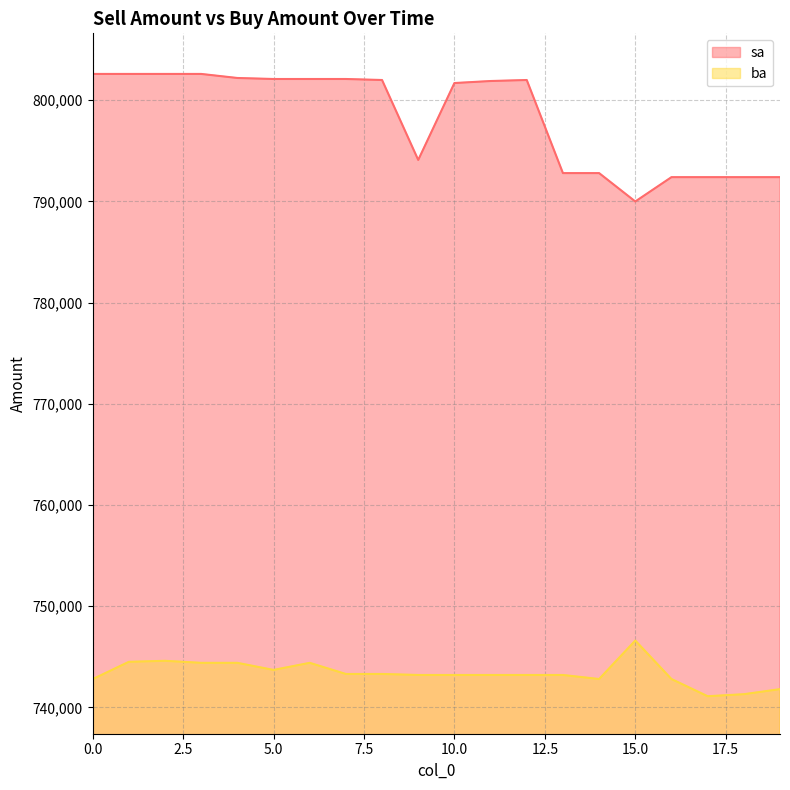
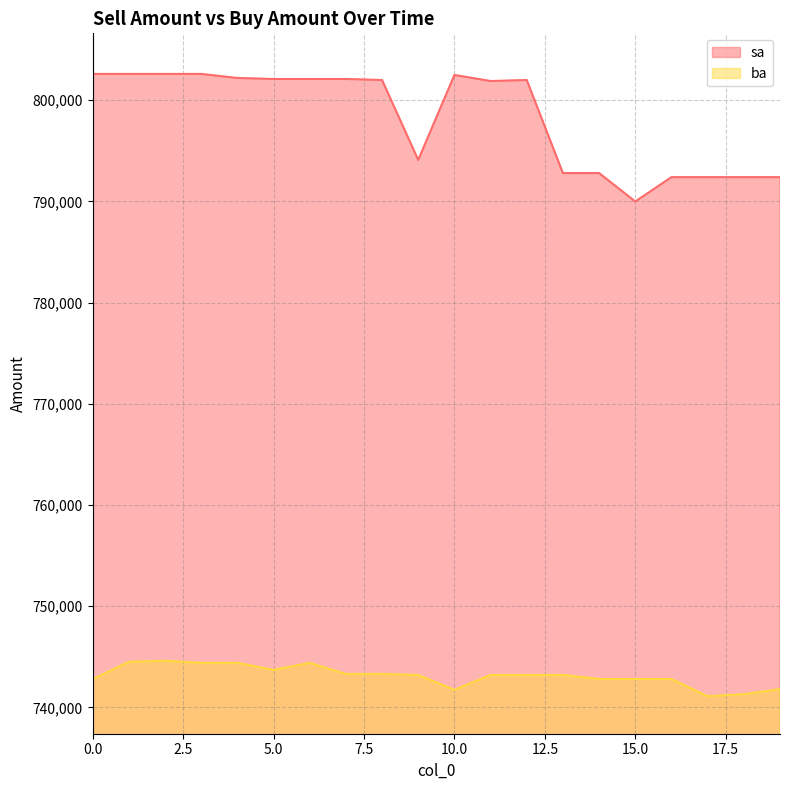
sa, 10.0: 801,700 -> 802,500
ba, 10.0: 743,200 -> 741,700
ba, 15.0: 746,600 -> 742,800
